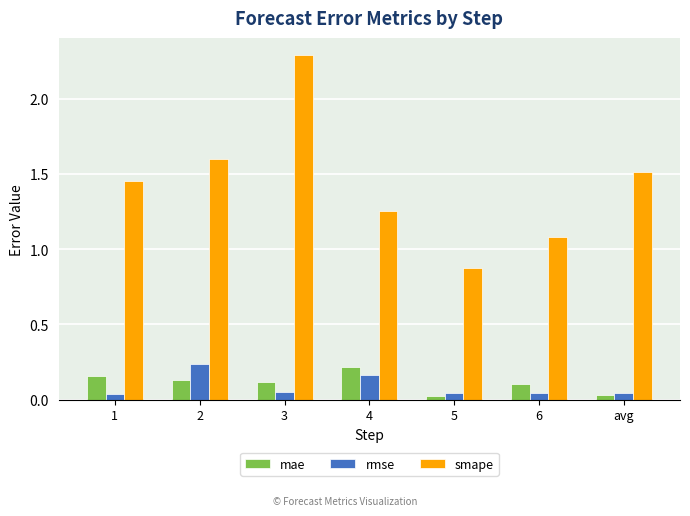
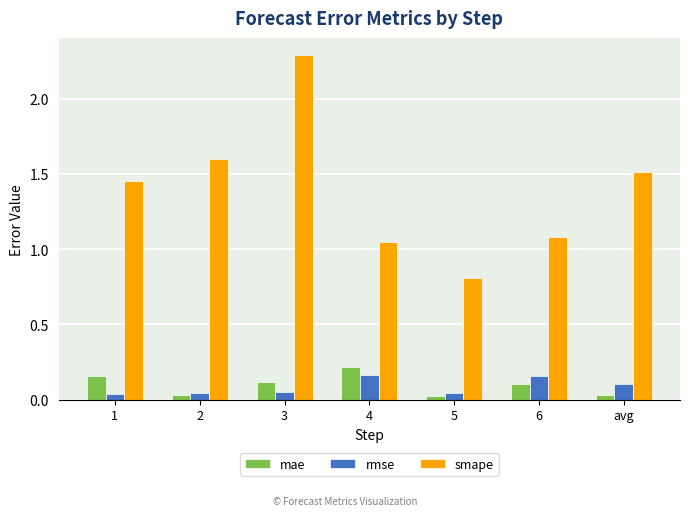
mae, 2: 0.13 -> 0.03
rmse, 2: 0.24 -> 0.05
smape, 4: 1.25 -> 1.05
smape, 5: 0.87 -> 0.81
rmse, 6: 0.05 -> 0.16
rmse, avg: 0.05 -> 0.11
